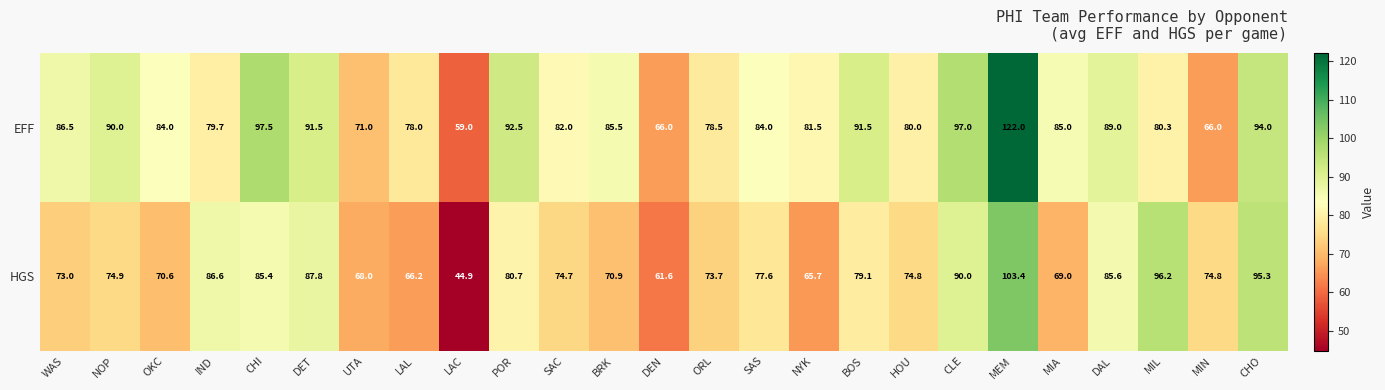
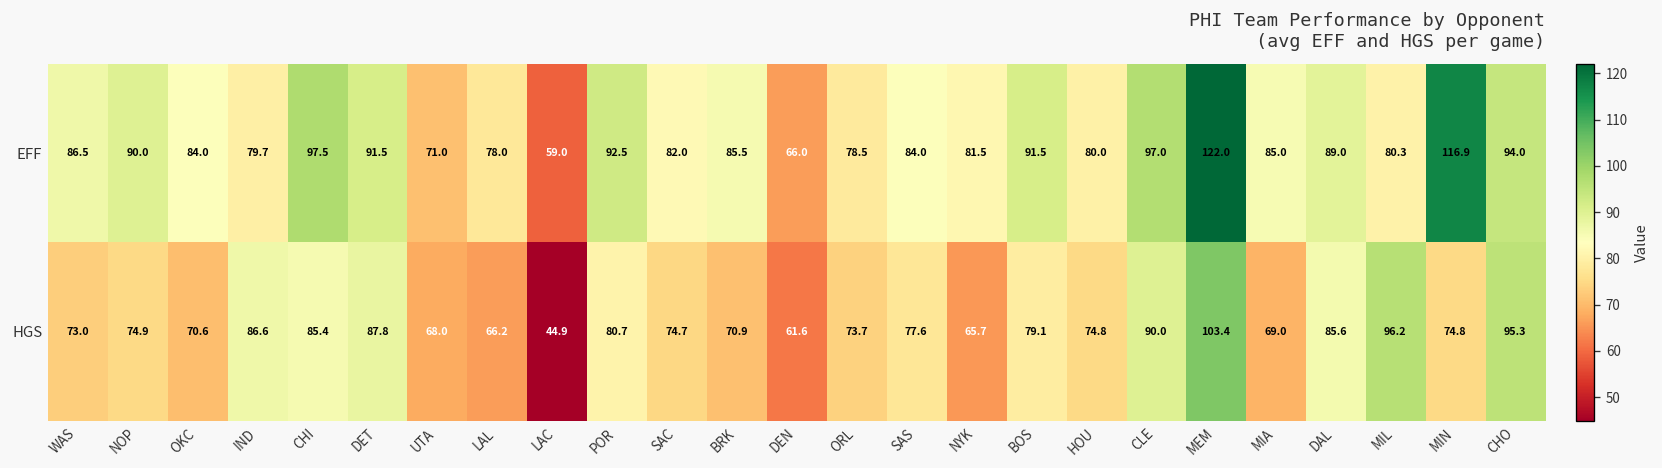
EFF, MIN: 66.0 -> 116.9
